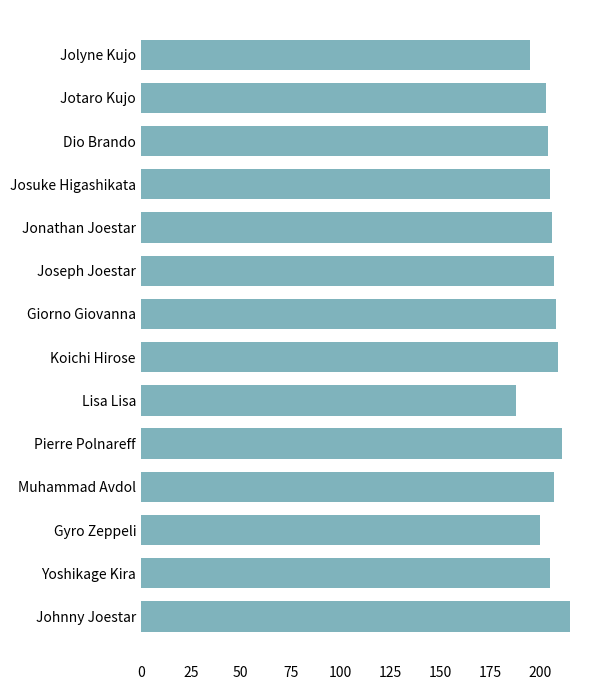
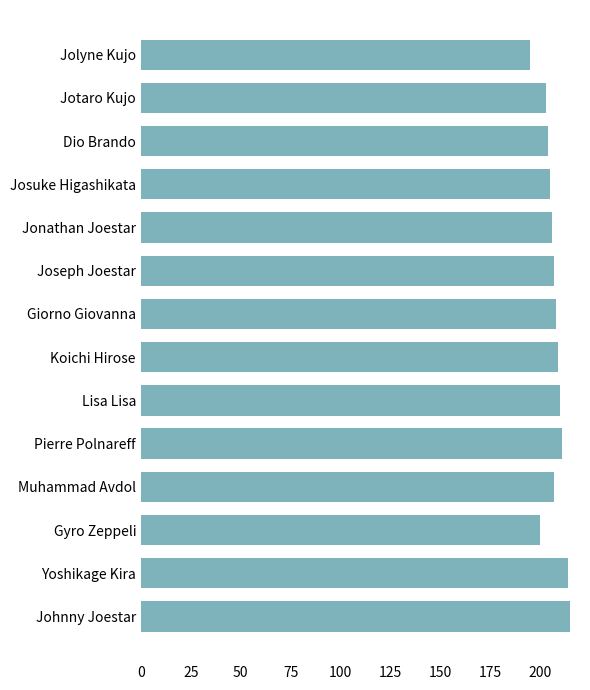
Lisa Lisa: 188 -> 210
Yoshikage Kira: 205 -> 214
